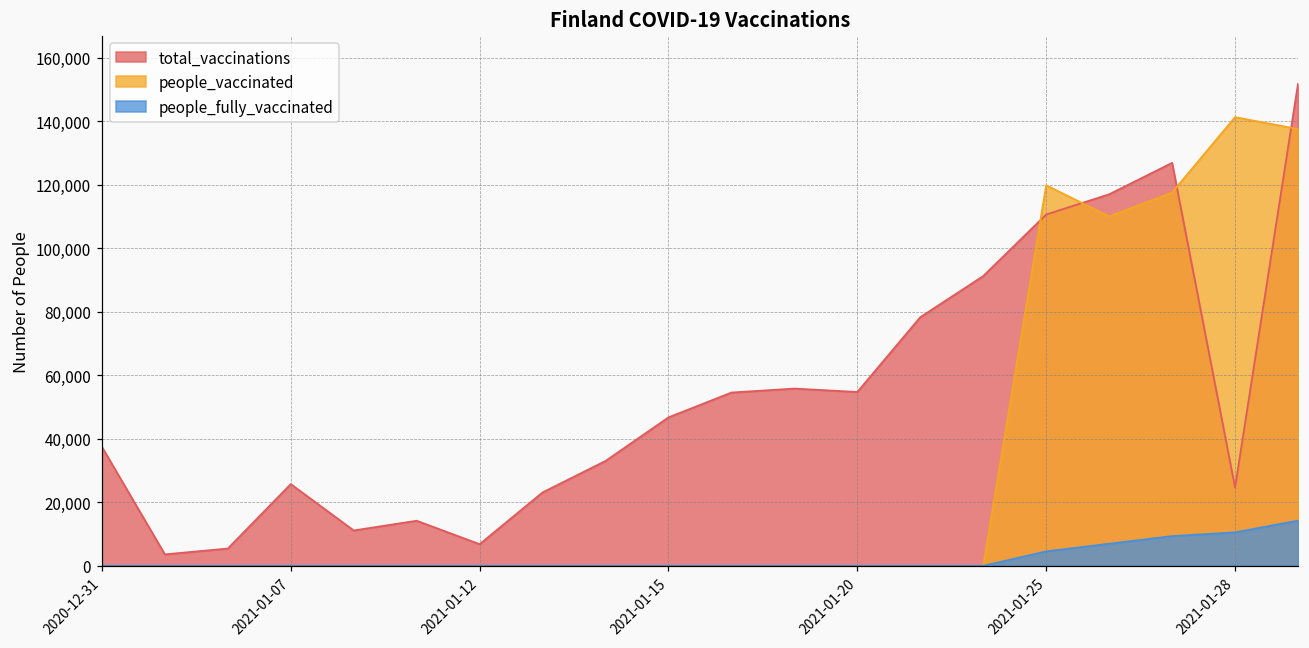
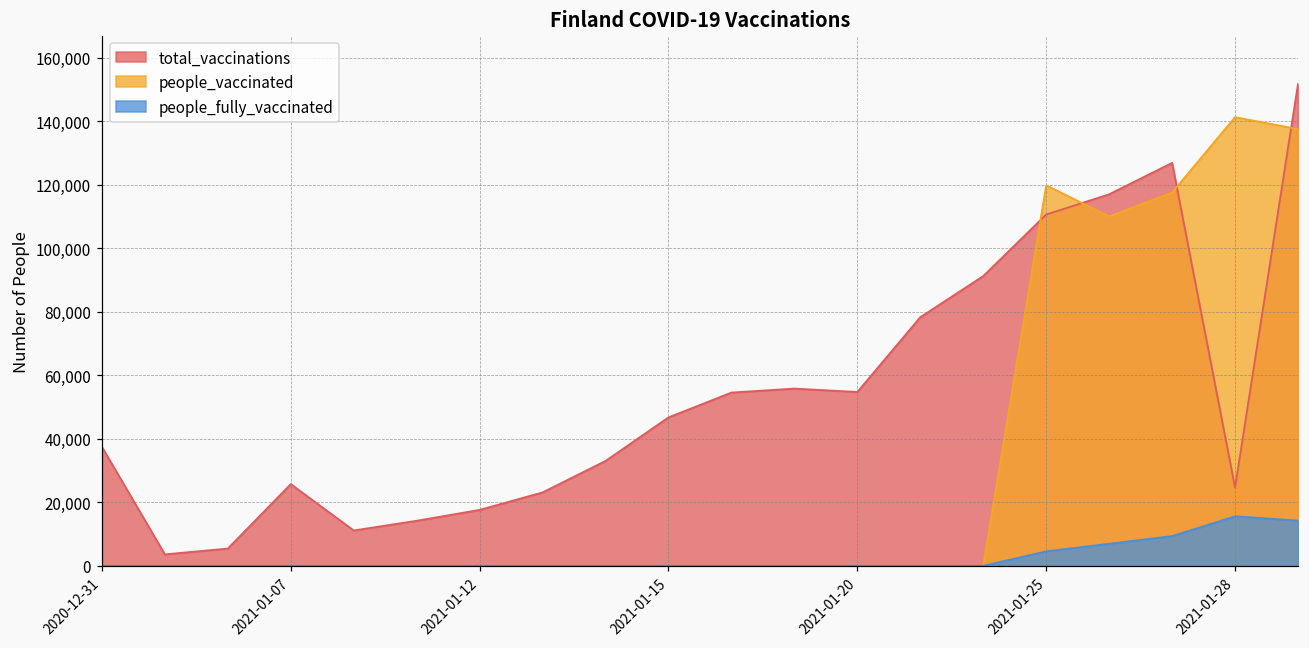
total_vaccinations, 2021-01-12: 7,000 -> 18,000
people_fully_vaccinated, 2021-01-28: 11,000 -> 16,000
